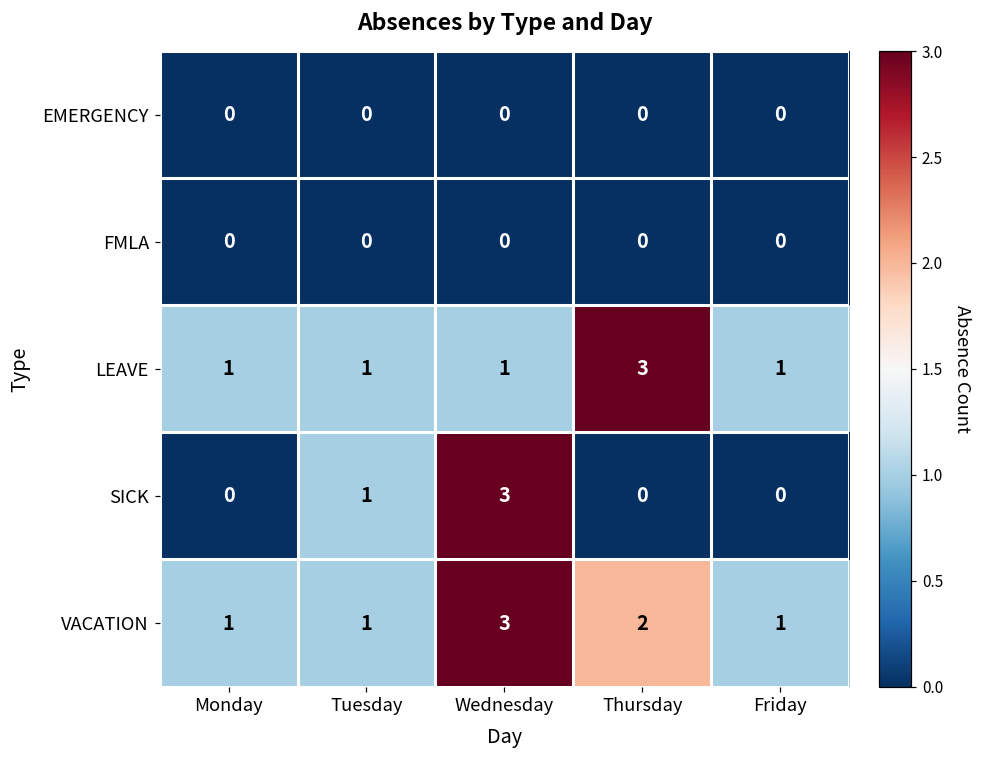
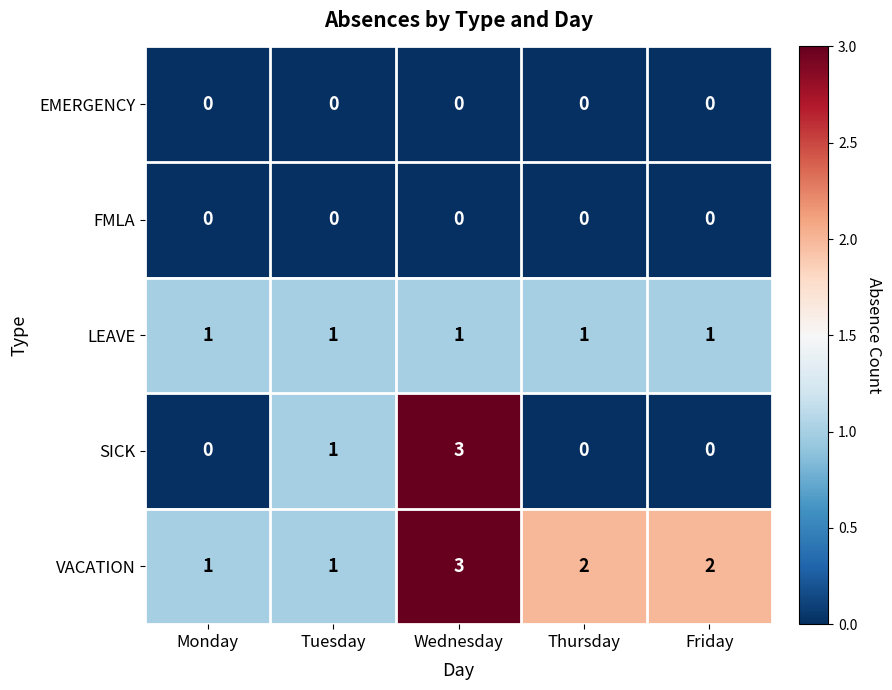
LEAVE, Thursday: 3 -> 1
VACATION, Friday: 1 -> 2
